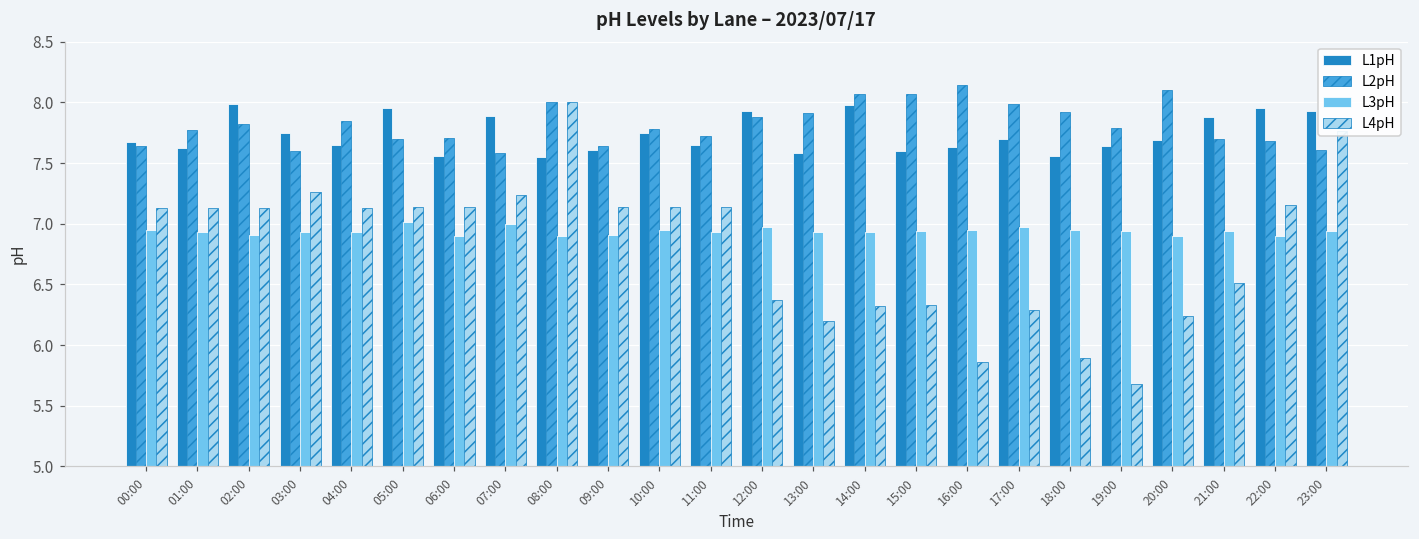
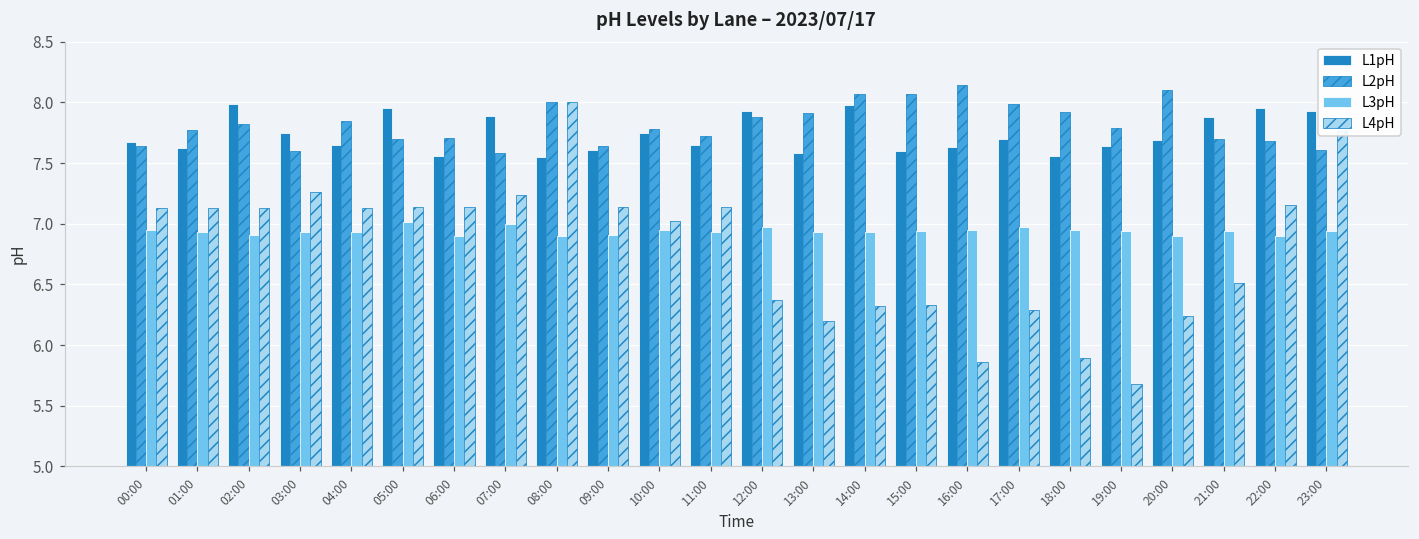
L4pH, 10:00: 7.14 -> 7.02
